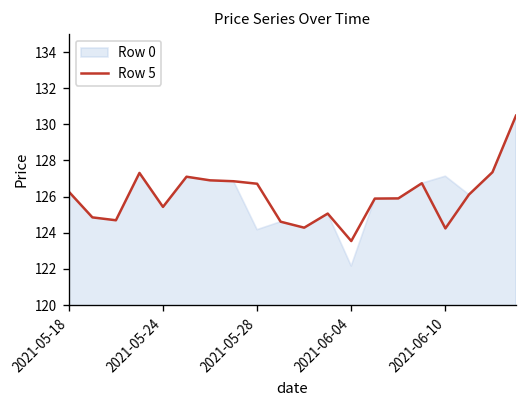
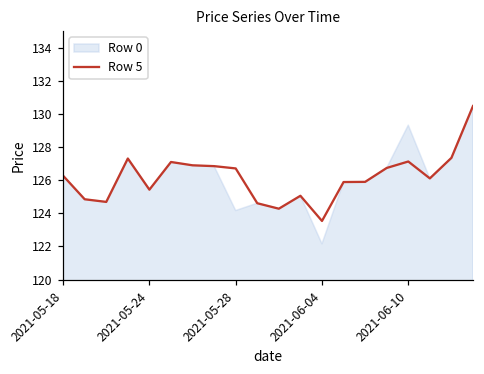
Row 5, 2021-06-10: 124.2 -> 127.1
Row 0, 2021-06-10: 127.1 -> 129.3
